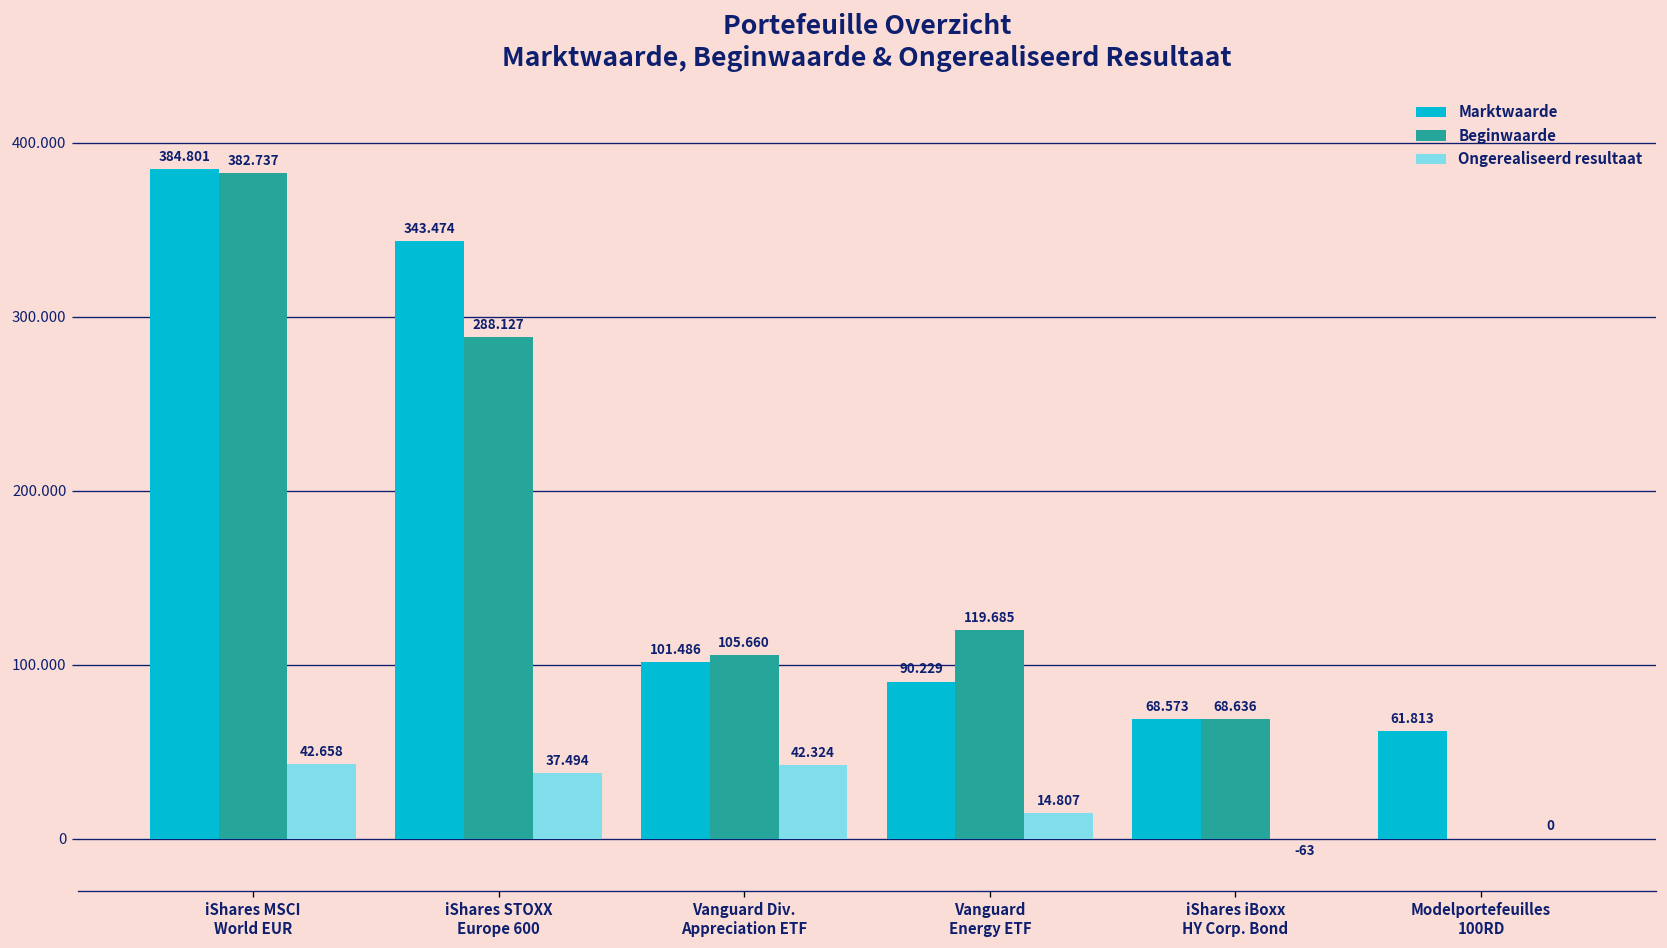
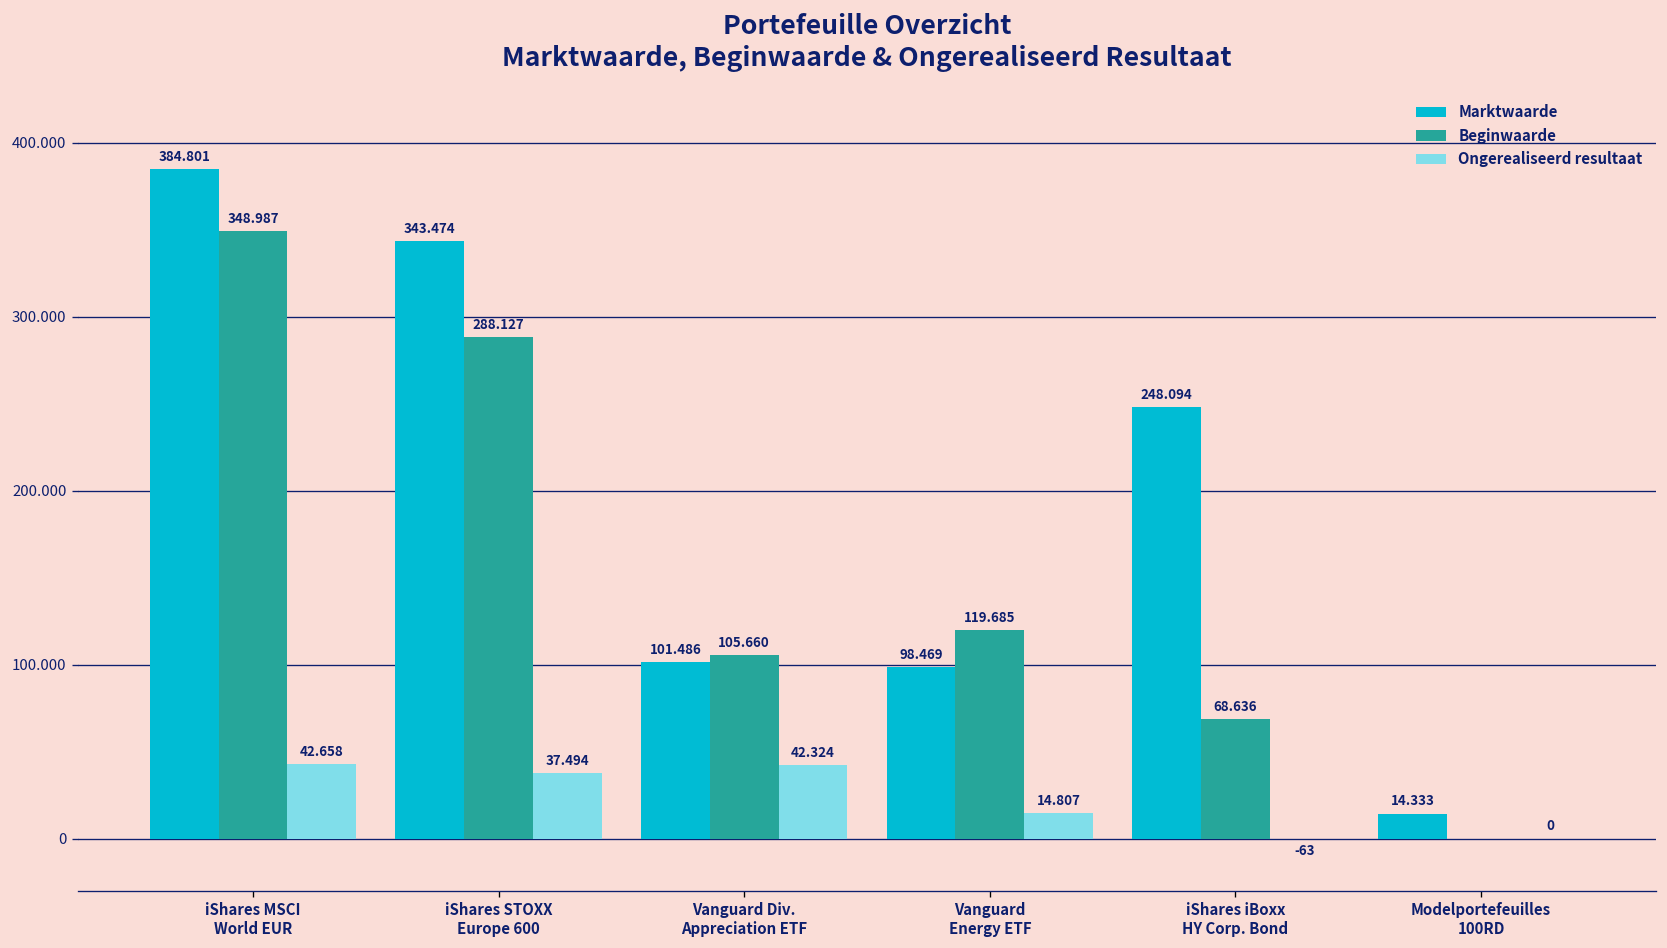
Beginwaarde, iShares MSCI World EUR: 382.737 -> 348.987
Marktwaarde, Vanguard Energy ETF: 90.229 -> 98.469
Marktwaarde, iShares iBoxx HY Corp. Bond: 68.573 -> 248.094
Marktwaarde, Modelportefeuilles 100RD: 61.813 -> 14.333
